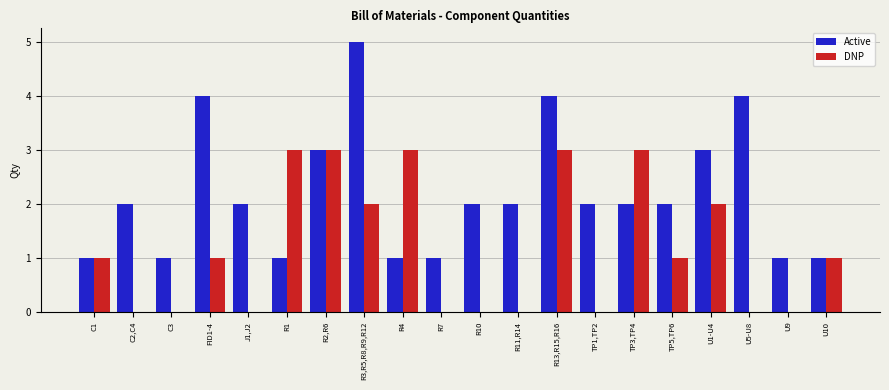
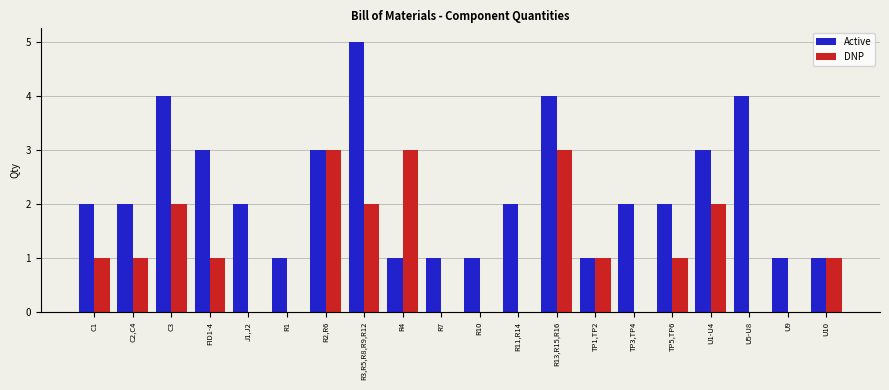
Active, C1: 1 -> 2
DNP, C2,C4: 0 -> 1
Active, C3: 1 -> 4
DNP, C3: 0 -> 2
Active, FID1-4: 4 -> 3
DNP, R1: 3 -> 0
Active, R10: 2 -> 1
Active, TP1,TP2: 2 -> 1
DNP, TP1,TP2: 0 -> 1
DNP, TP3,TP4: 3 -> 0
